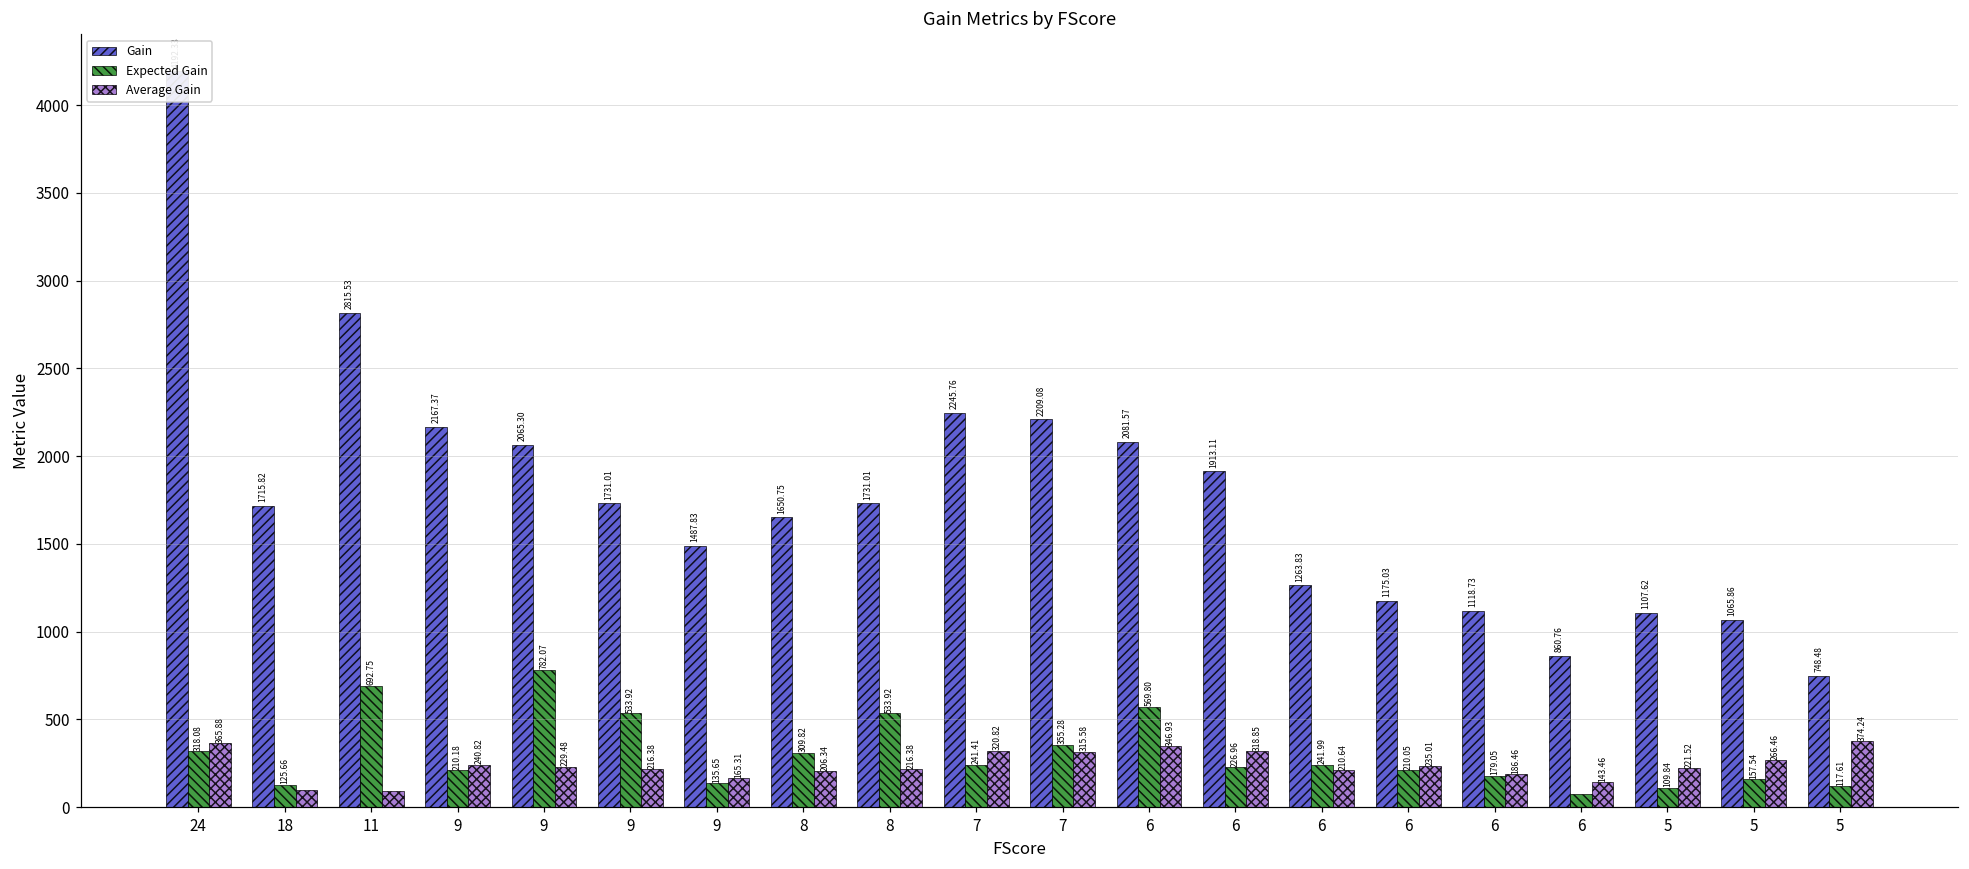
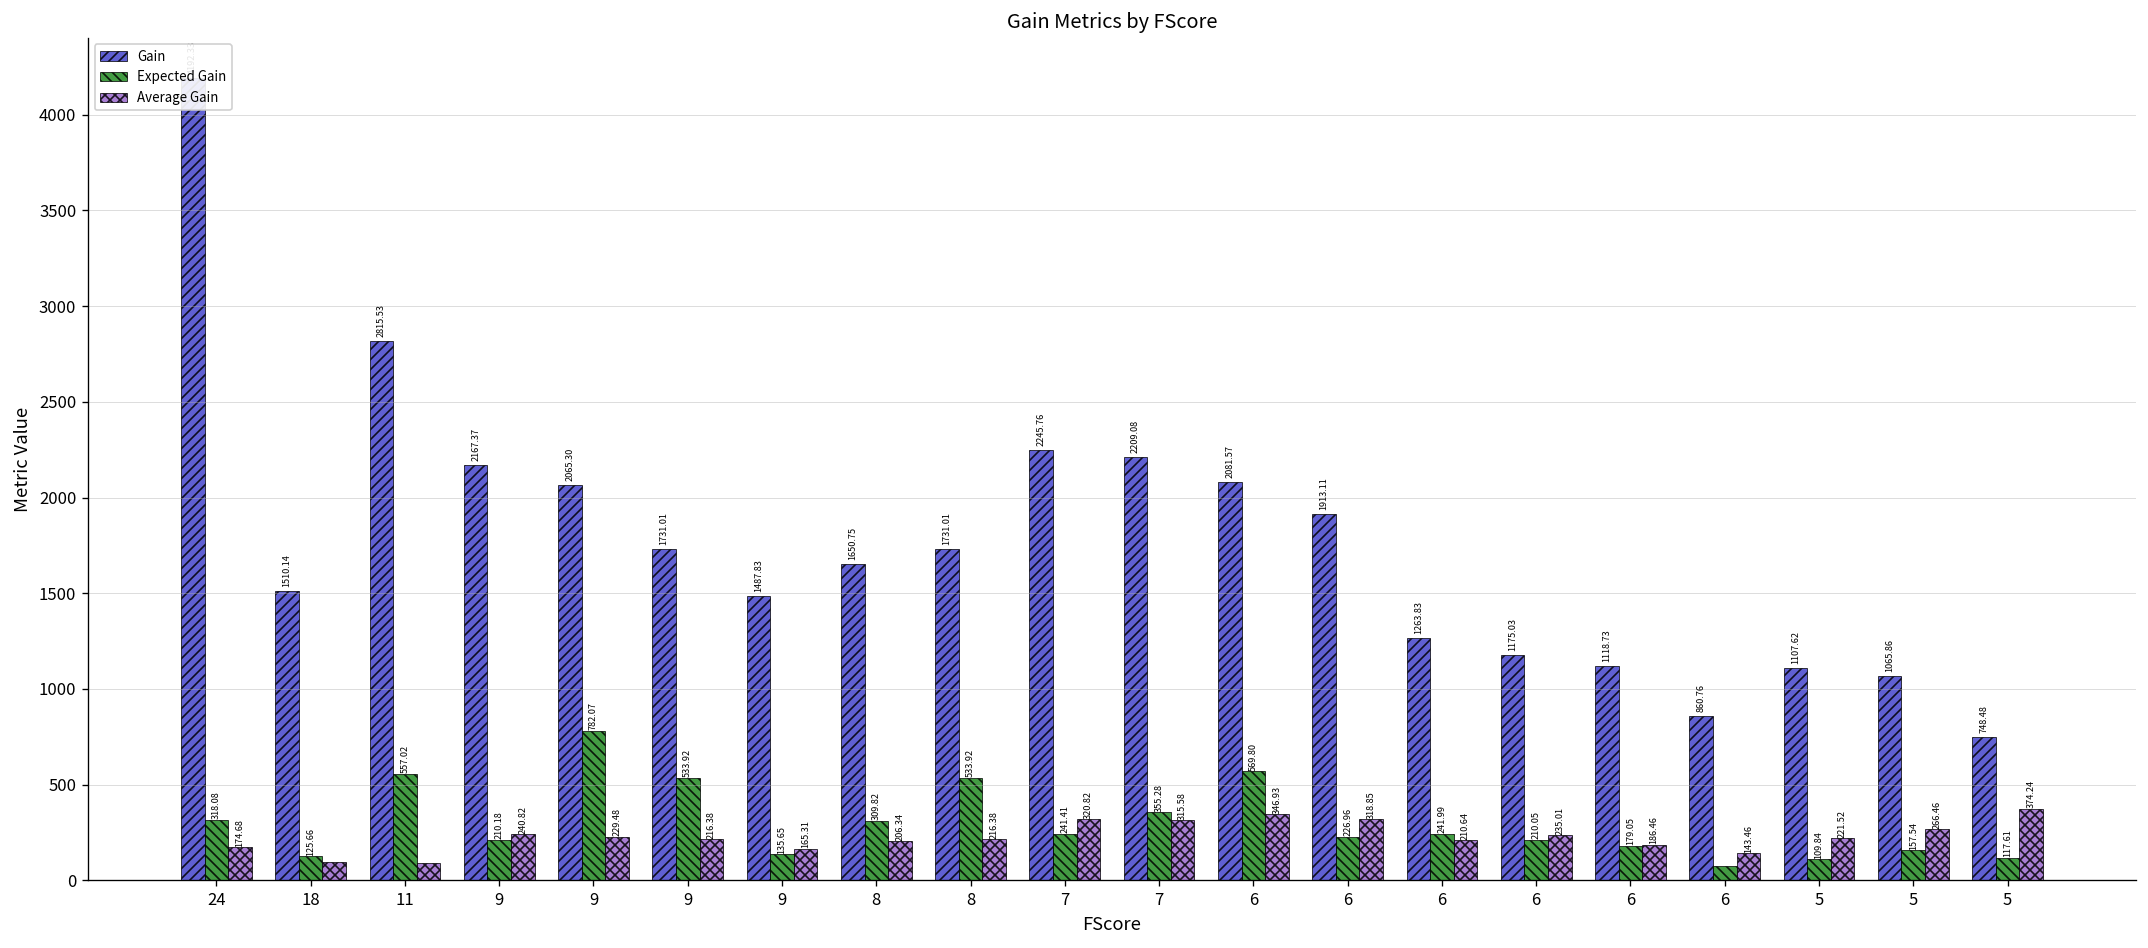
Average Gain, 24: 365.88 -> 174.68
Gain, 18: 1715.82 -> 1510.14
Expected Gain, 11: 692.75 -> 557.02
